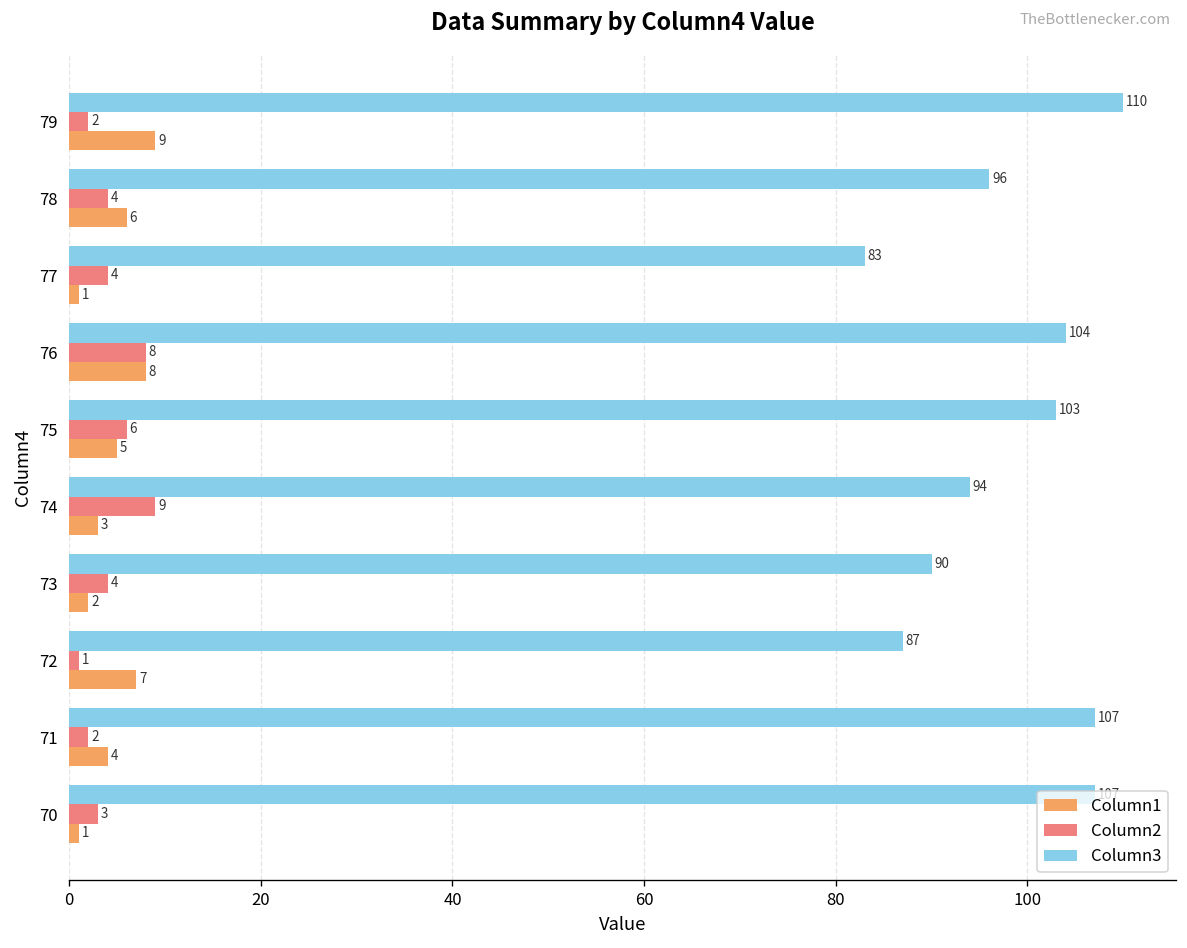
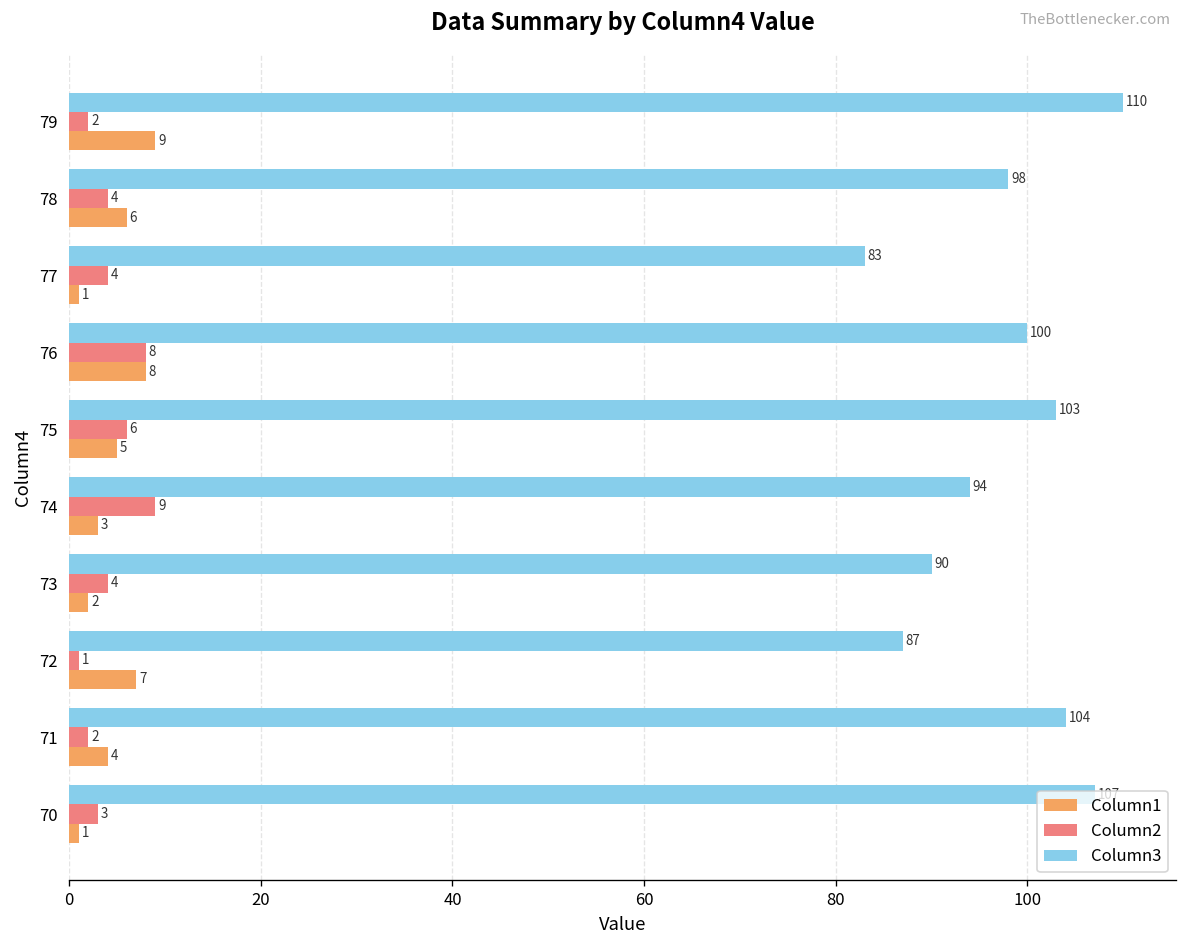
Column3, 78: 96 -> 98
Column3, 76: 104 -> 100
Column3, 71: 107 -> 104
